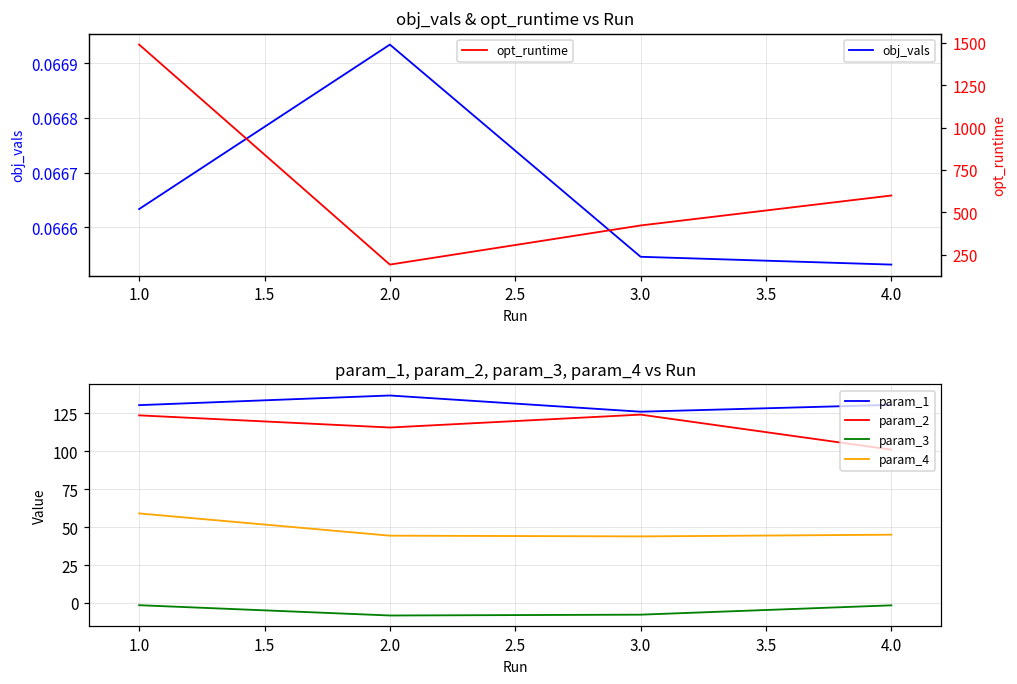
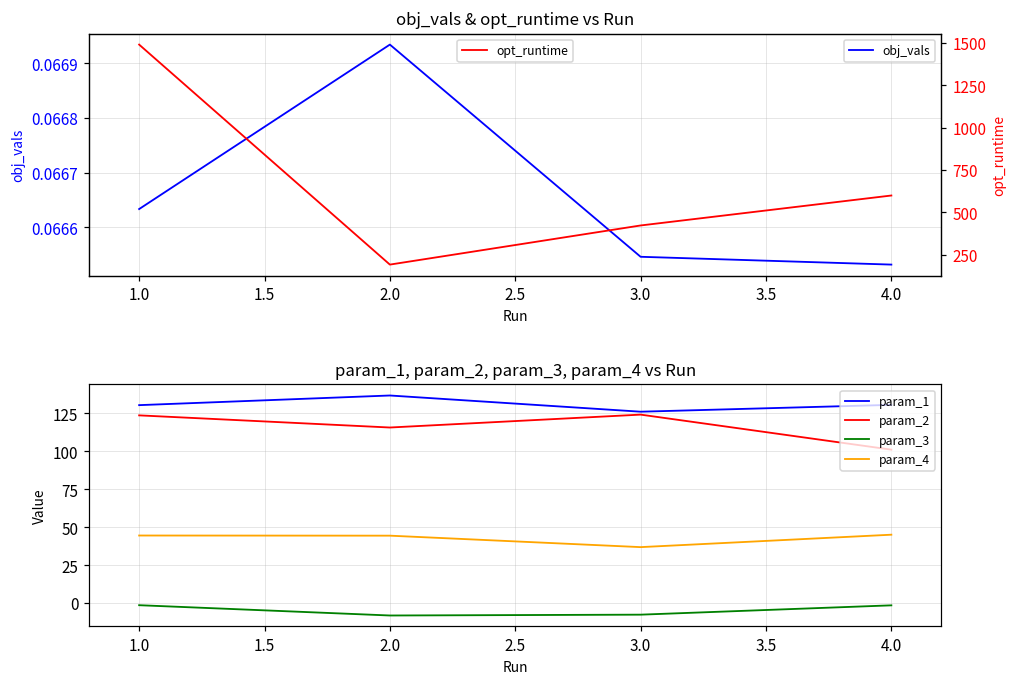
param_1, param_2, param_3, param_4 vs Run, param_4, 1.0: 59 -> 45
param_1, param_2, param_3, param_4 vs Run, param_4, 3.0: 44 -> 37
